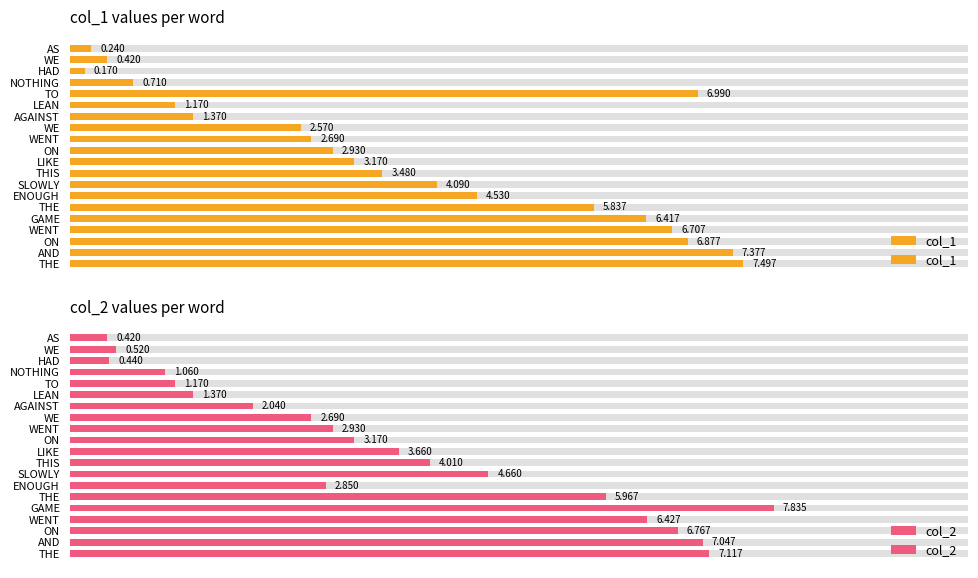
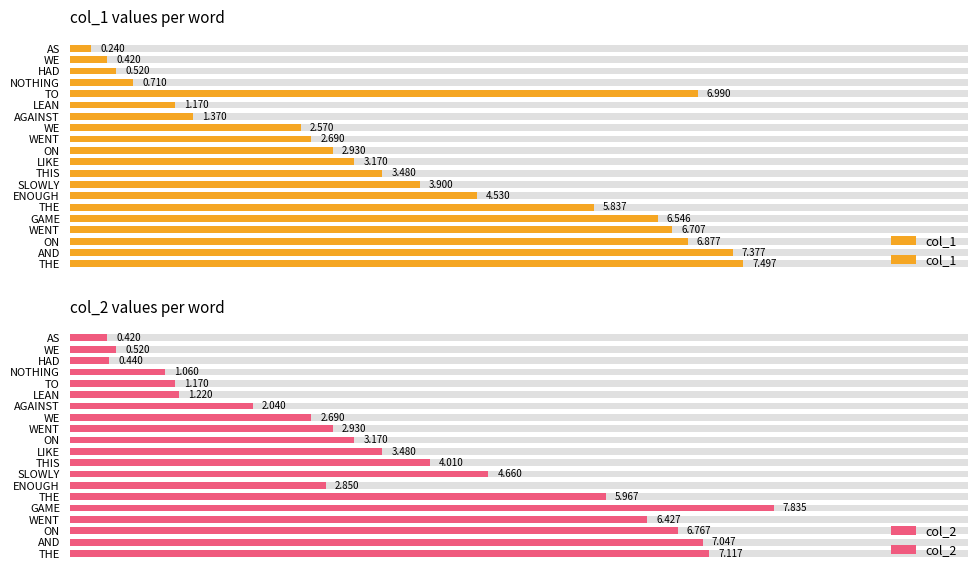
col_1 values per word, col_1, HAD: 0.170 -> 0.520
col_1 values per word, col_1, SLOWLY: 4.090 -> 3.900
col_1 values per word, col_1, GAME: 6.417 -> 6.546
col_2 values per word, col_2, LEAN: 1.370 -> 1.220
col_2 values per word, col_2, LIKE: 3.660 -> 3.480
